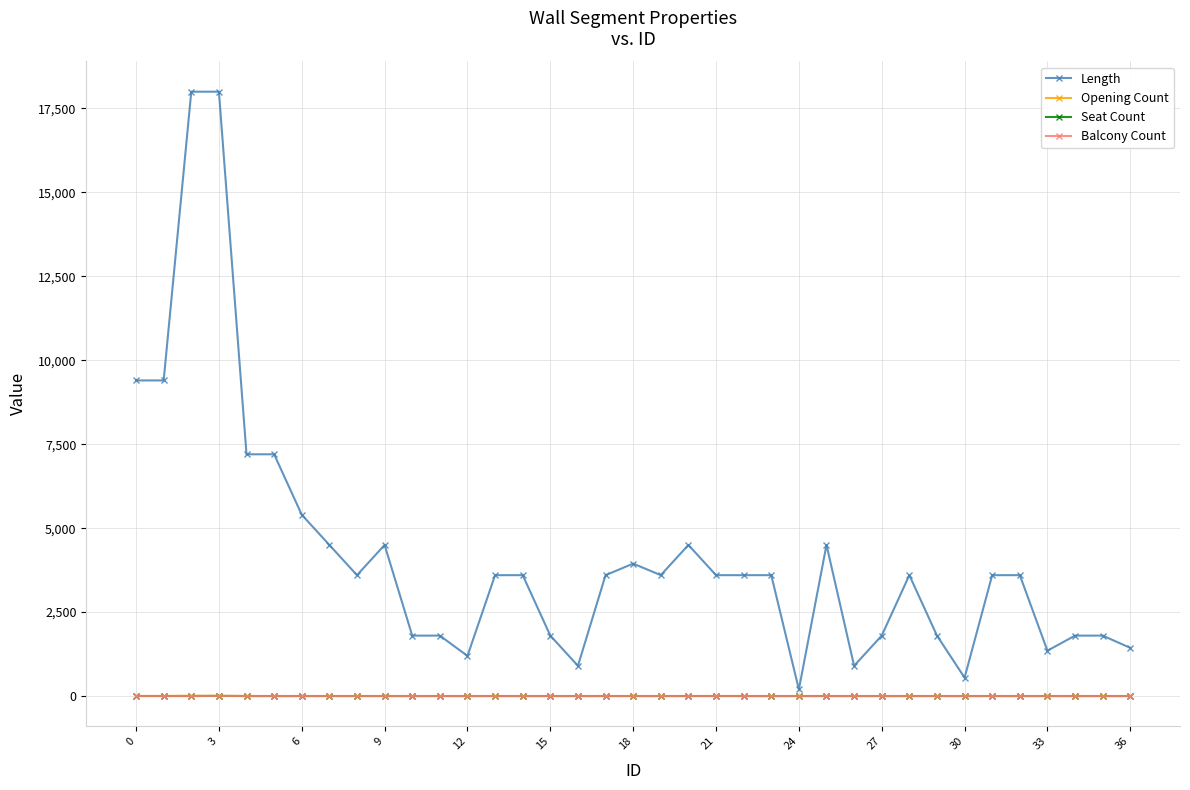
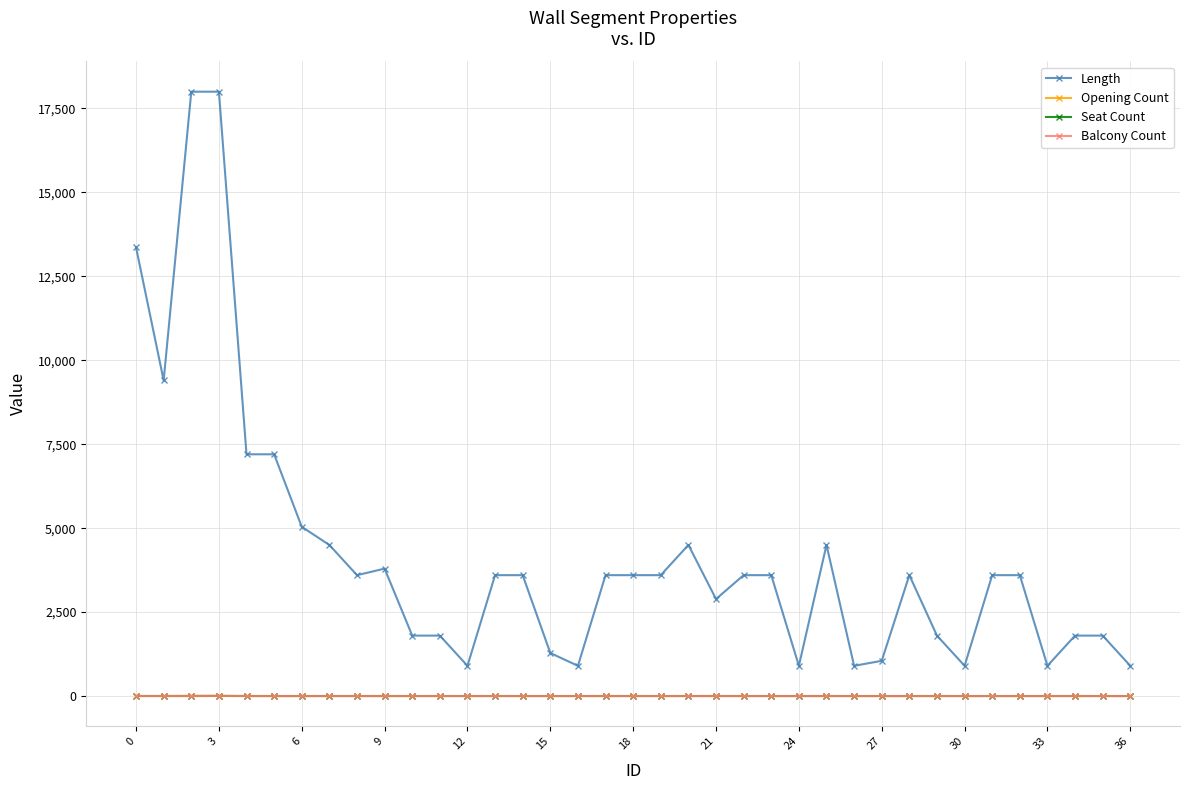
Length, 0: 9,400 -> 13,400
Length, 6: 5,400 -> 5,000
Length, 9: 4,500 -> 3,800
Length, 12: 1,200 -> 900
Length, 15: 1,800 -> 1,300
Length, 18: 3,900 -> 3,600
Length, 21: 3,600 -> 2,900
Length, 24: 200 -> 900
Length, 27: 1,800 -> 1,000
Length, 30: 500 -> 900
Length, 33: 1,400 -> 900
Length, 36: 1,400 -> 900
